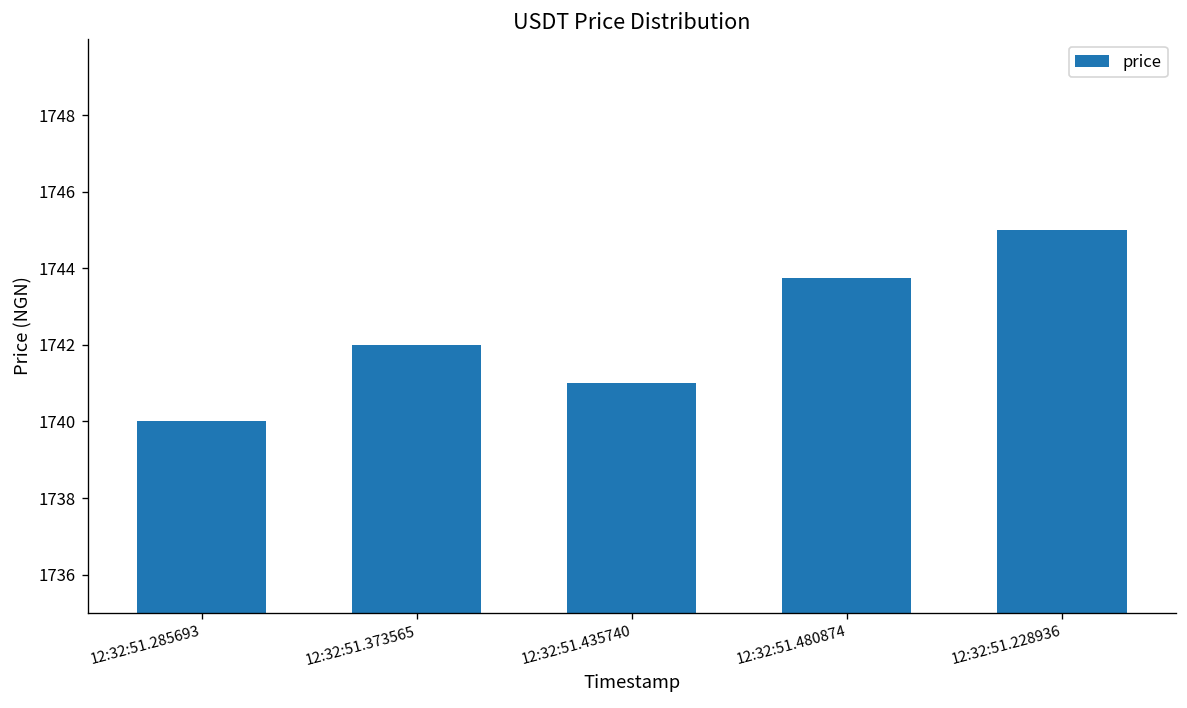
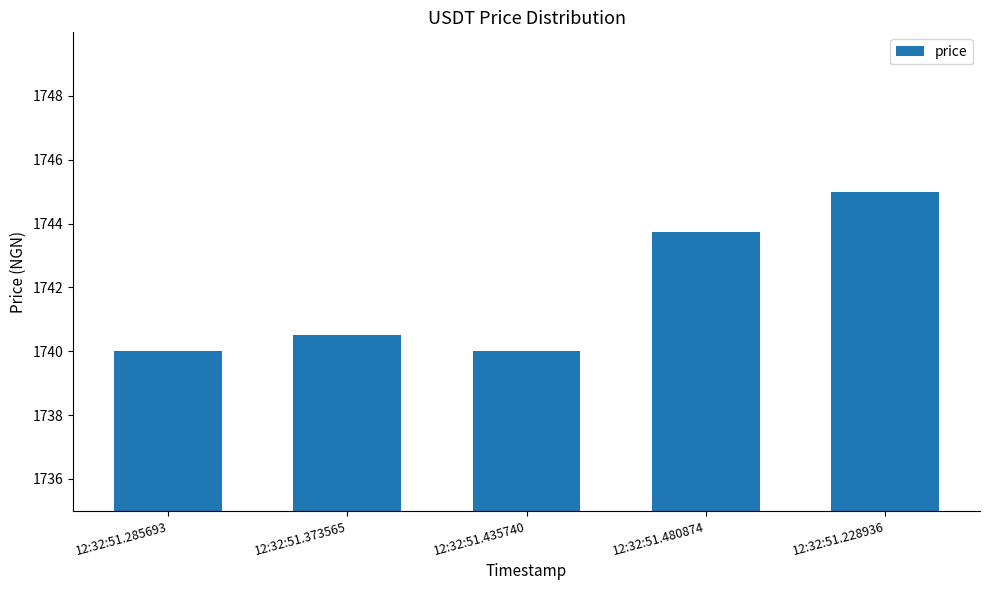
12:32:51.373565: 1742.0 -> 1740.5
12:32:51.435740: 1741 -> 1740
